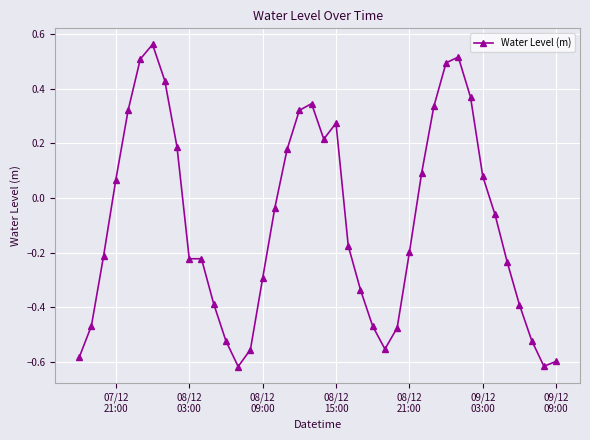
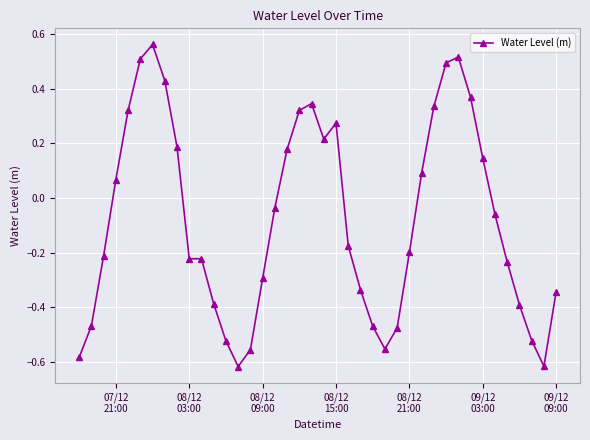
09/12 03:00: 0.08 -> 0.15
09/12 09:00: -0.60 -> -0.34
